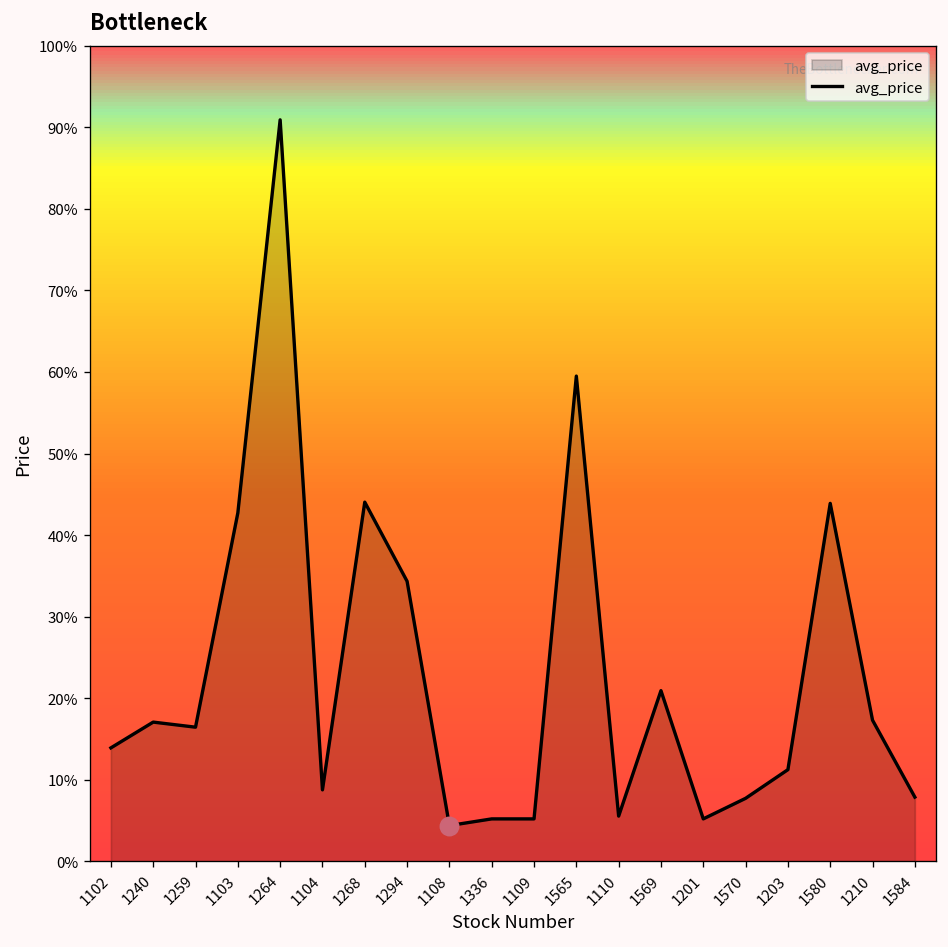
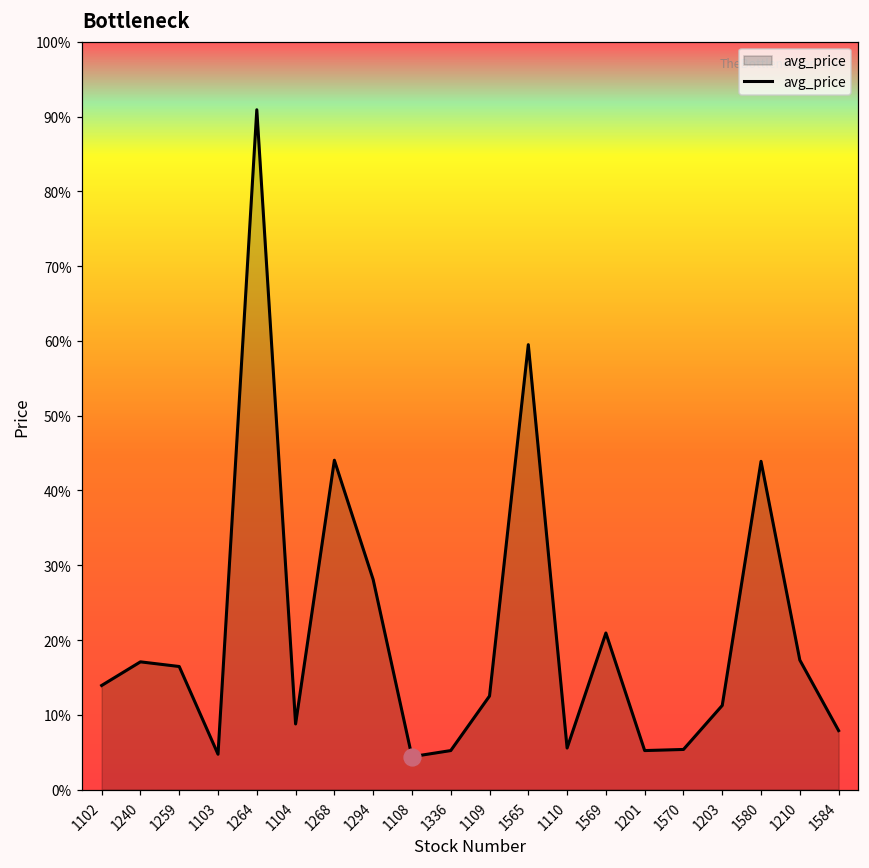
avg_price, 1103: 43% -> 5%
avg_price, 1294: 34% -> 28%
avg_price, 1109: 5% -> 13%
avg_price, 1570: 8% -> 5%
